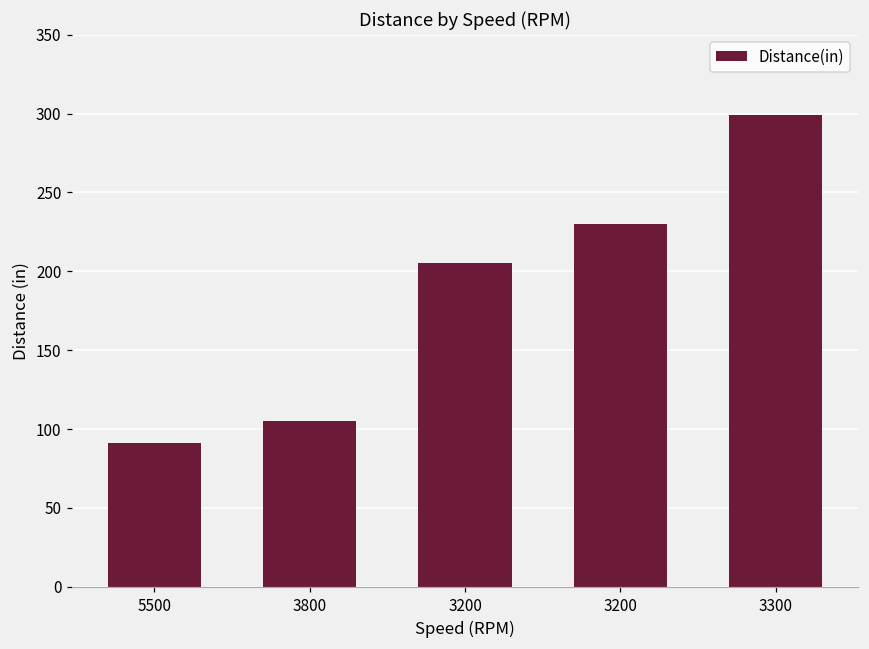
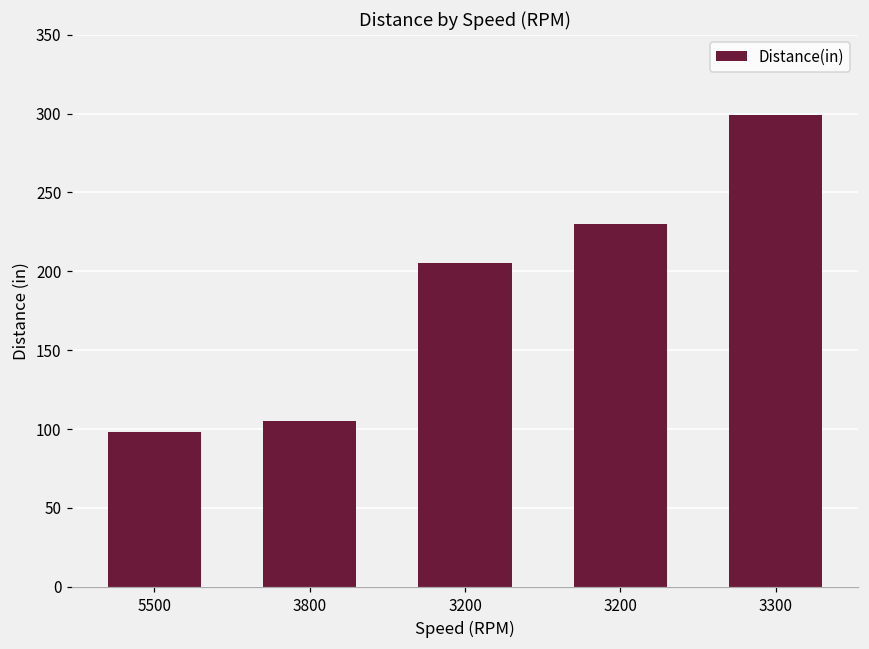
5500: 91 -> 98
